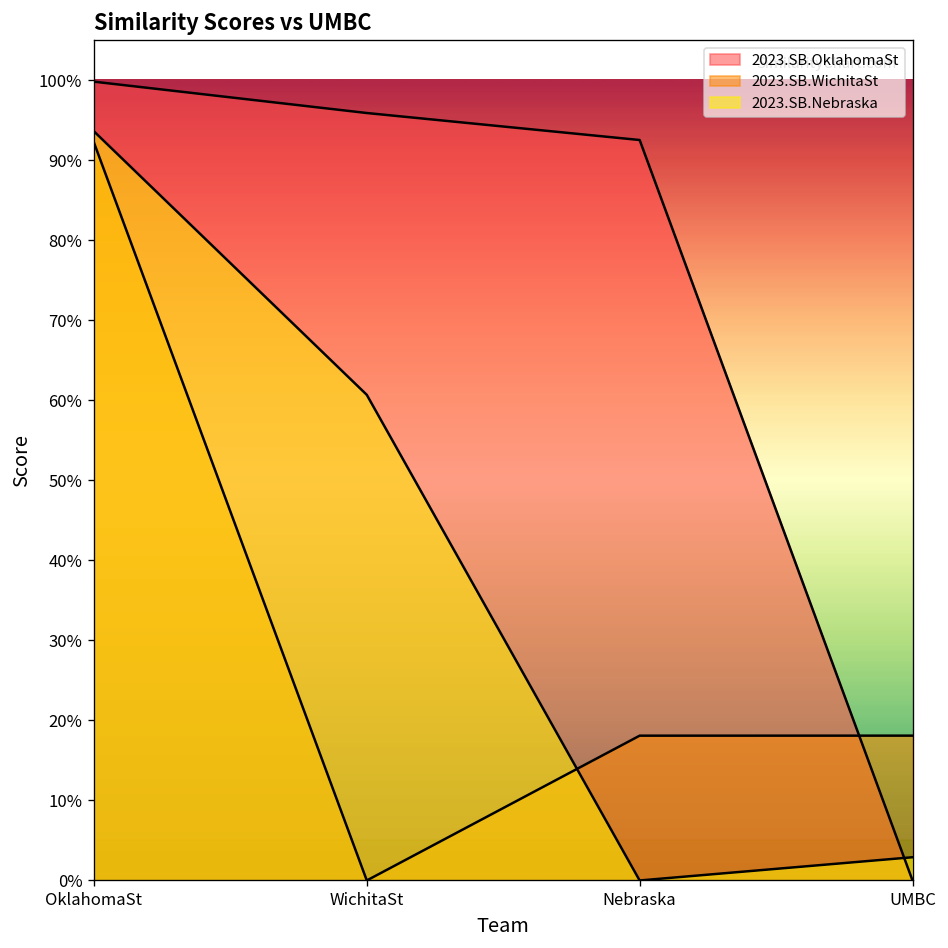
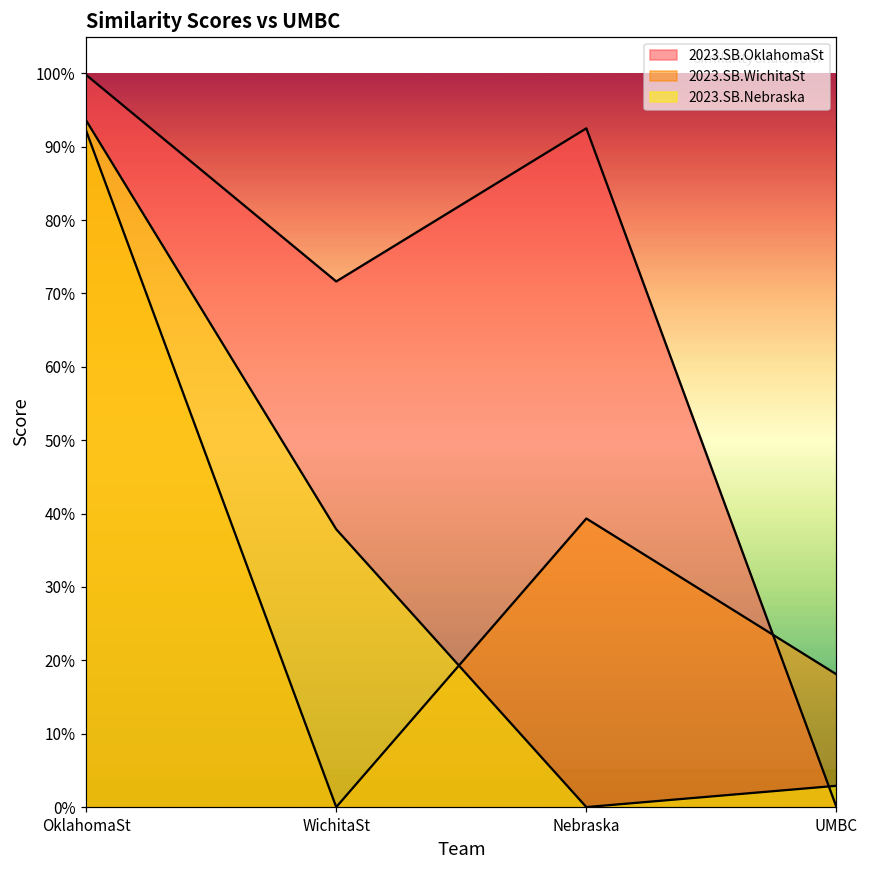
2023.SB.OklahomaSt, WichitaSt: 96% -> 72%
2023.SB.Nebraska, WichitaSt: 61% -> 38%
2023.SB.WichitaSt, Nebraska: 18% -> 39%
